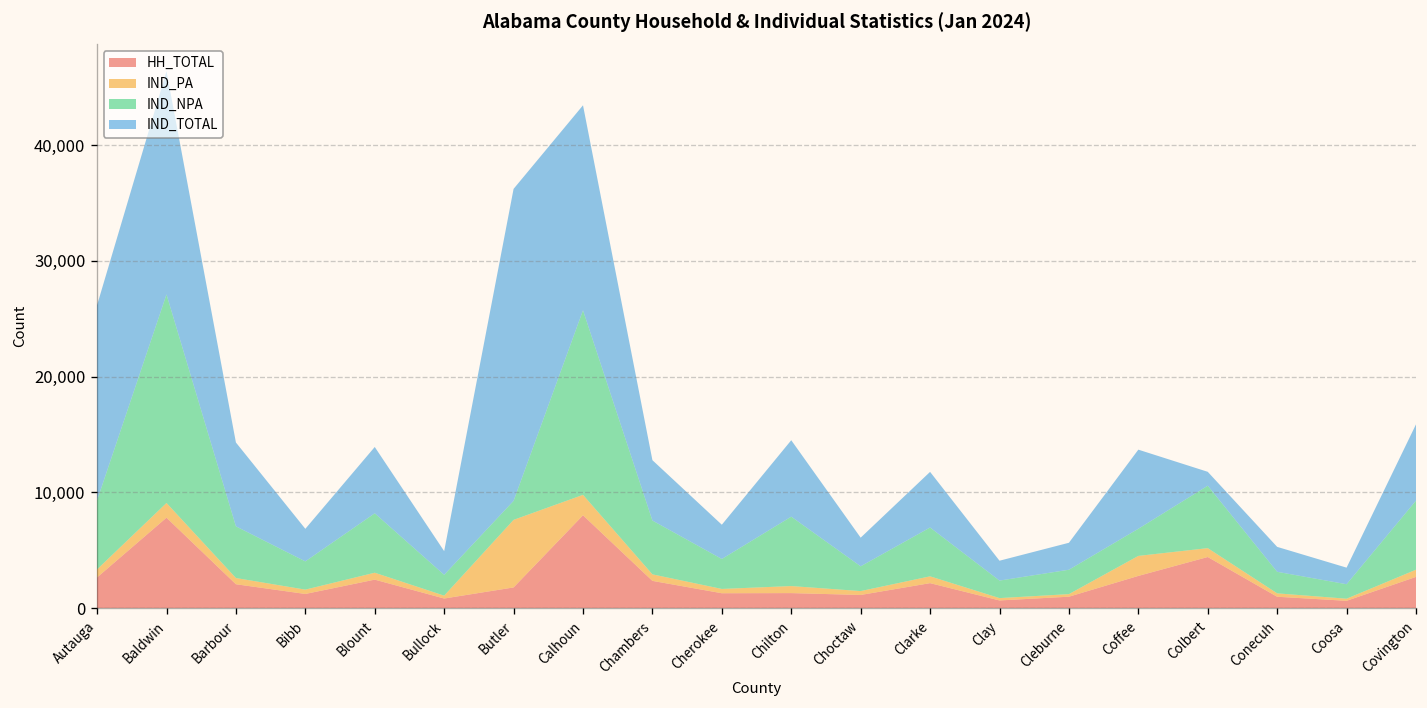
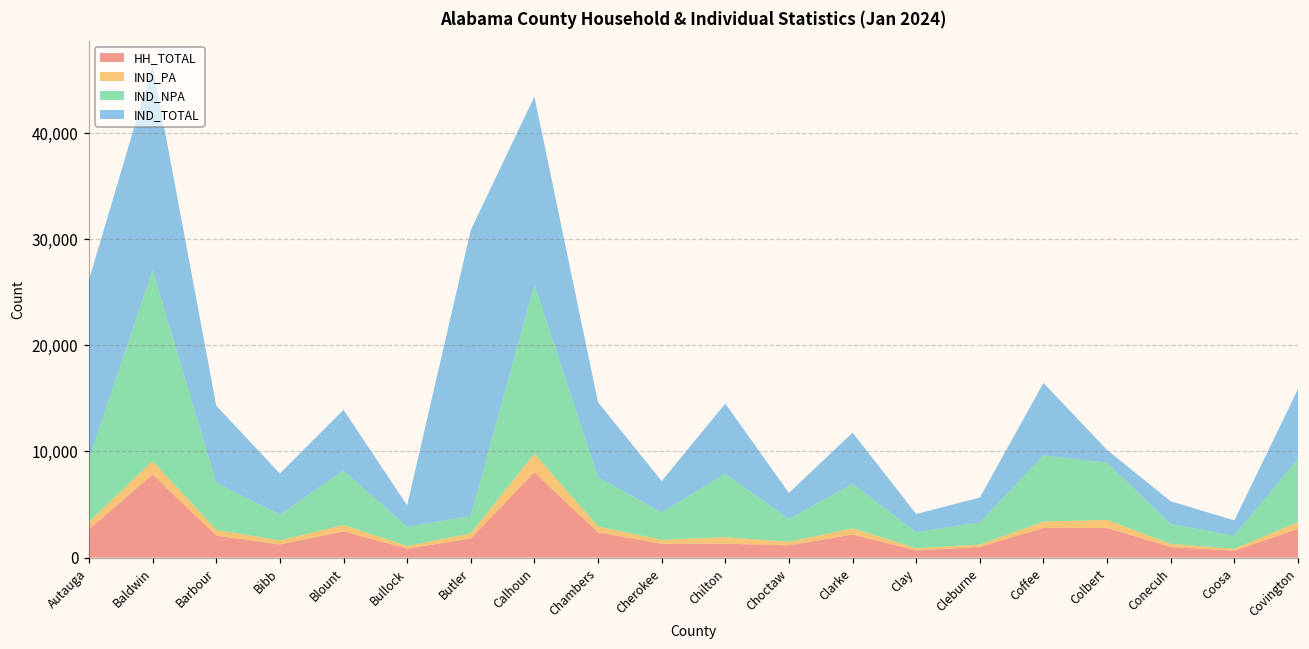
IND_TOTAL, Bibb: 3,000 -> 4,000
IND_PA, Butler: 6,000 -> 0
IND_TOTAL, Chambers: 5,000 -> 7,000
IND_PA, Coffee: 2,000 -> 1,000
IND_NPA, Coffee: 2,000 -> 6,000
HH_TOTAL, Colbert: 4,000 -> 3,000
